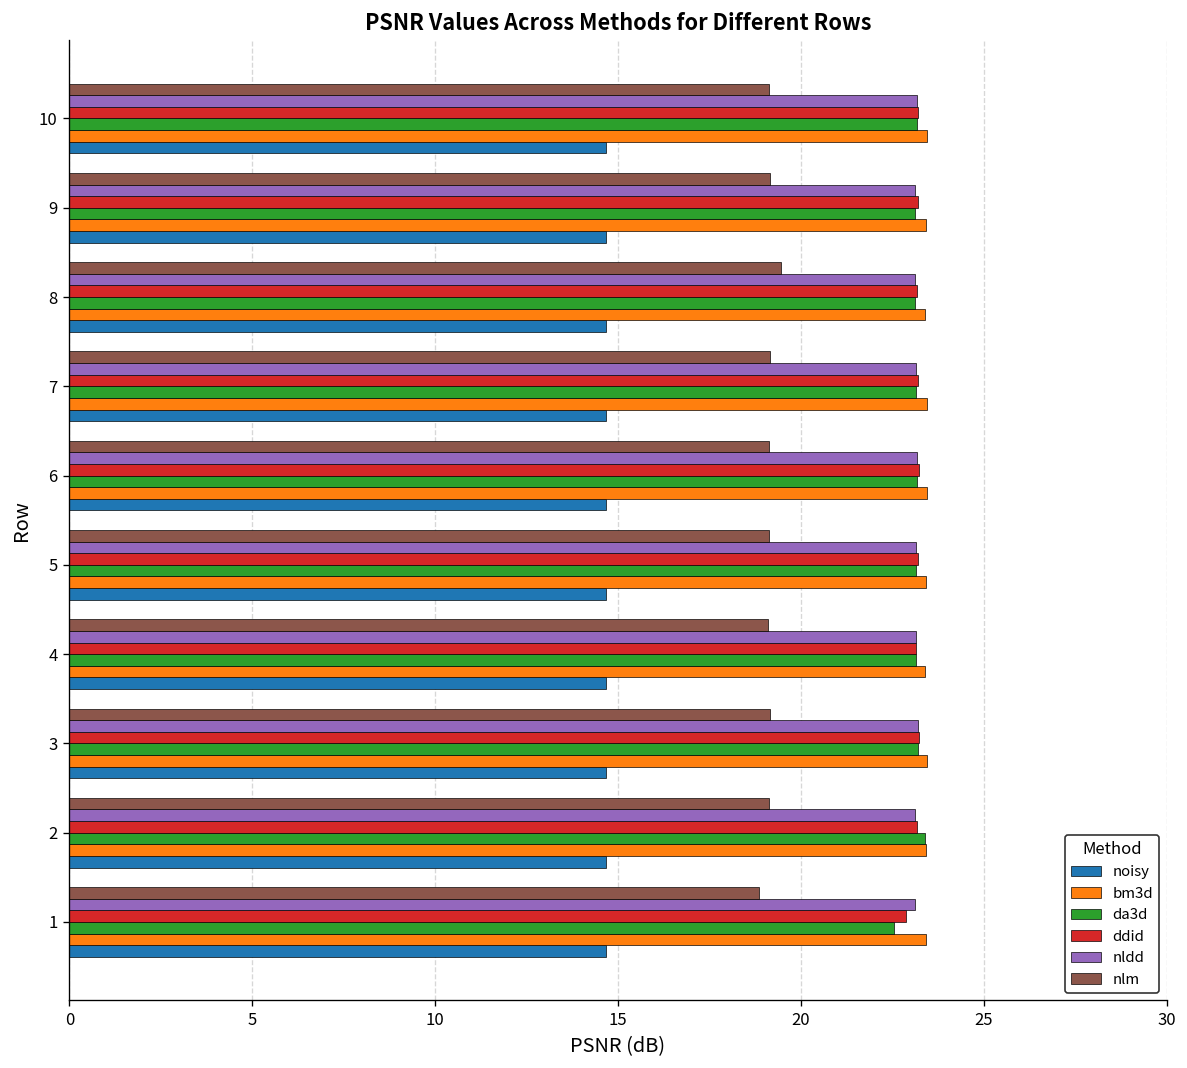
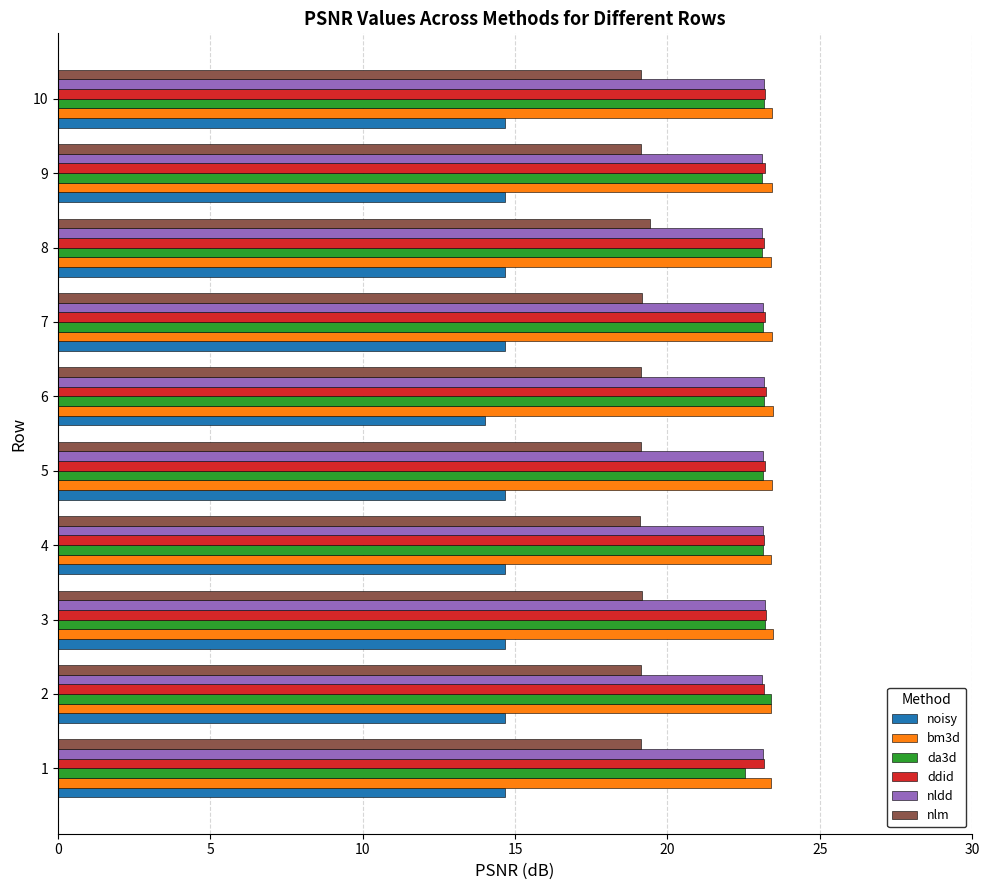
noisy, 6: 14.7 -> 14.0
nlm, 1: 18.8 -> 19.1
ddid, 1: 22.9 -> 23.2
